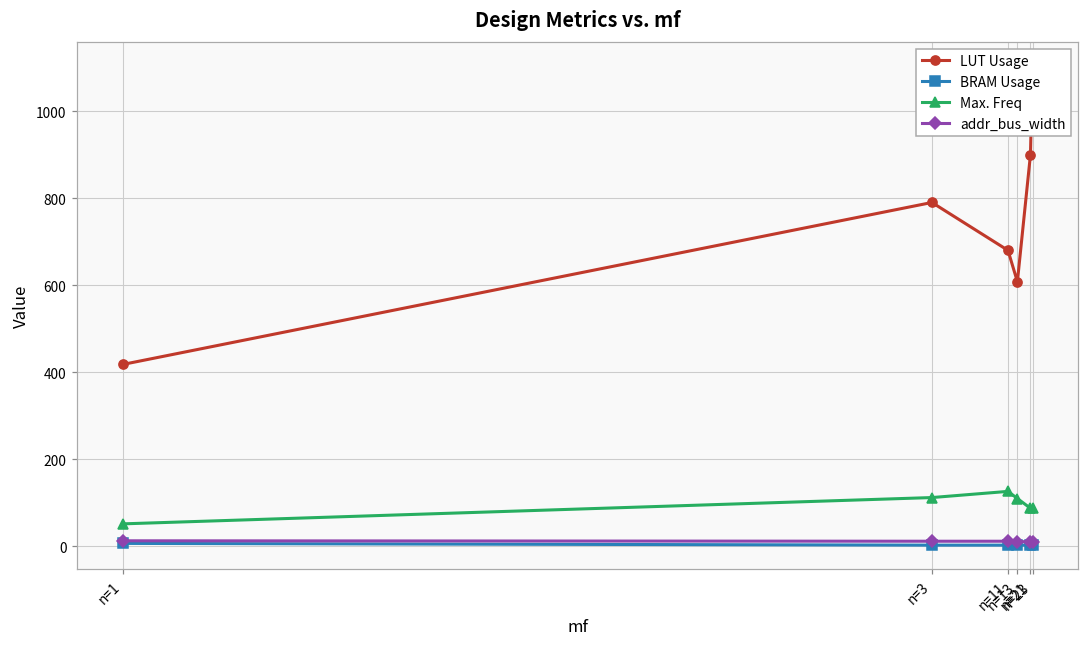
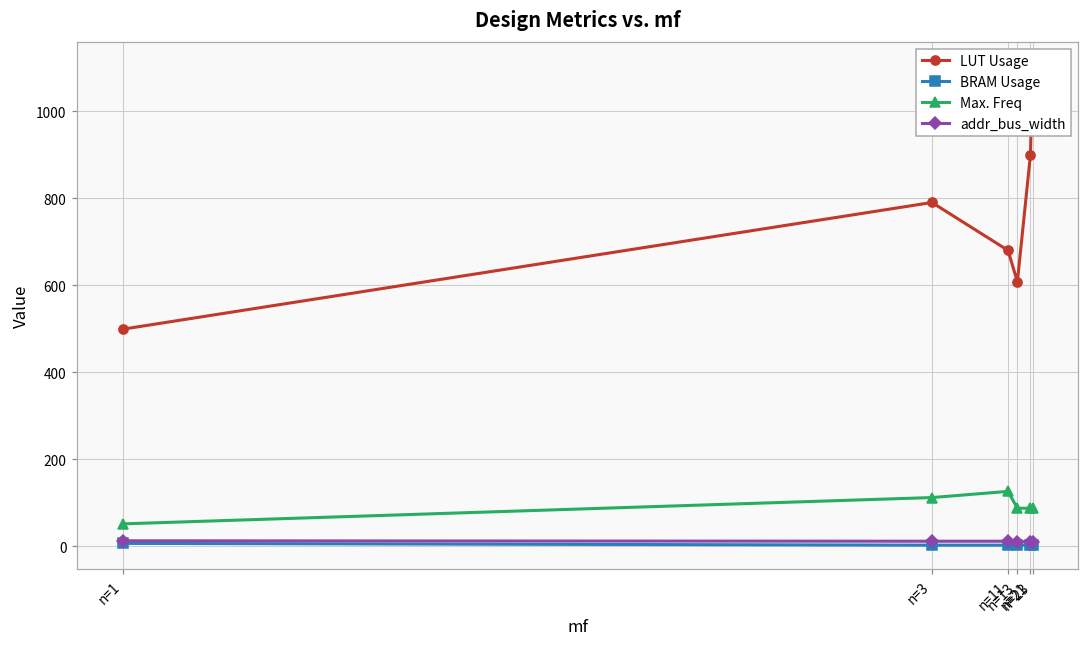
LUT Usage, n=1: 420 -> 500
Max. Freq, n=13: 110 -> 90
